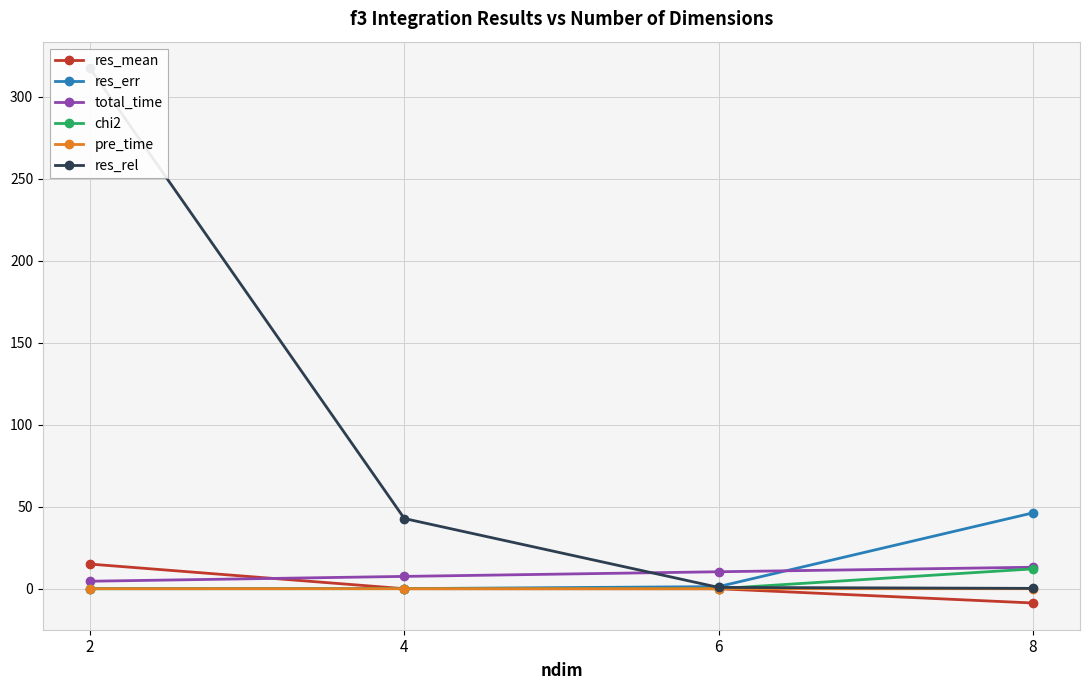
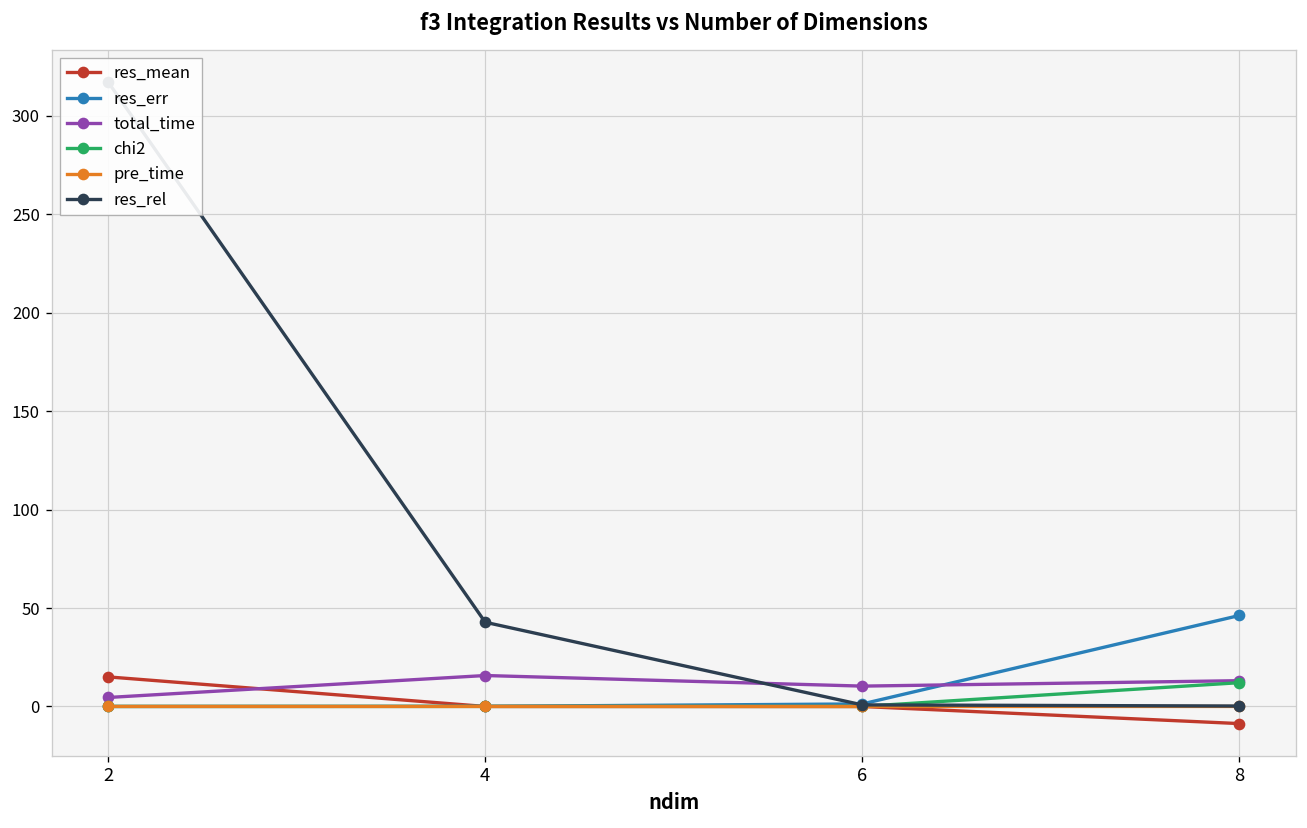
total_time, 4: 8 -> 16
